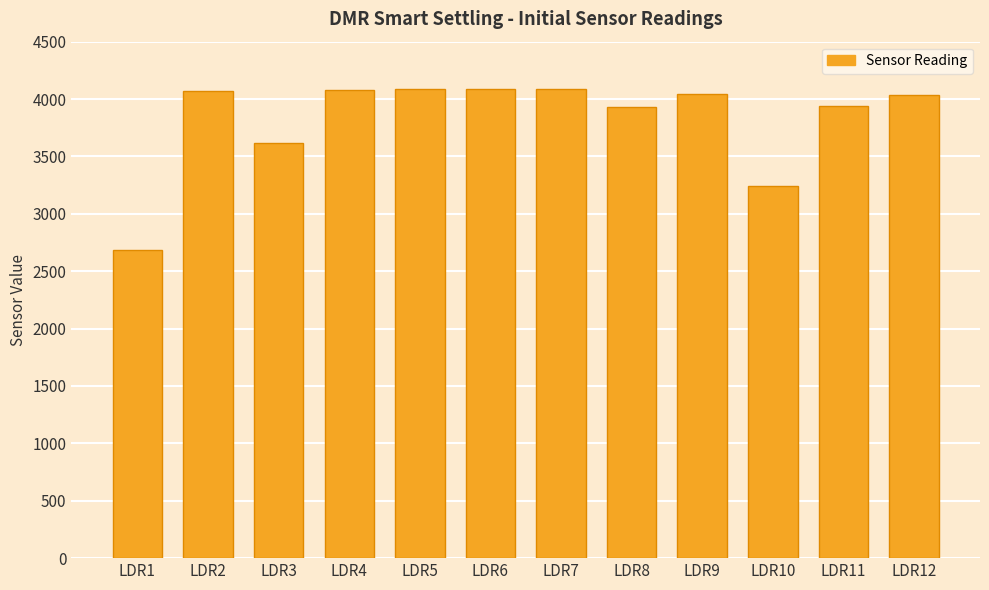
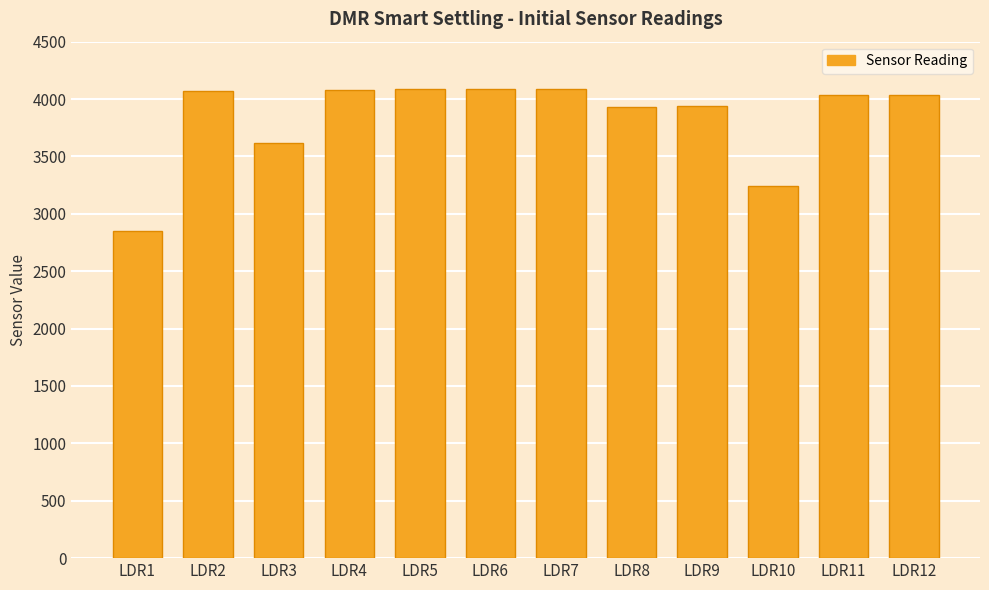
LDR1: 2680 -> 2850
LDR9: 4040 -> 3940
LDR11: 3940 -> 4040
